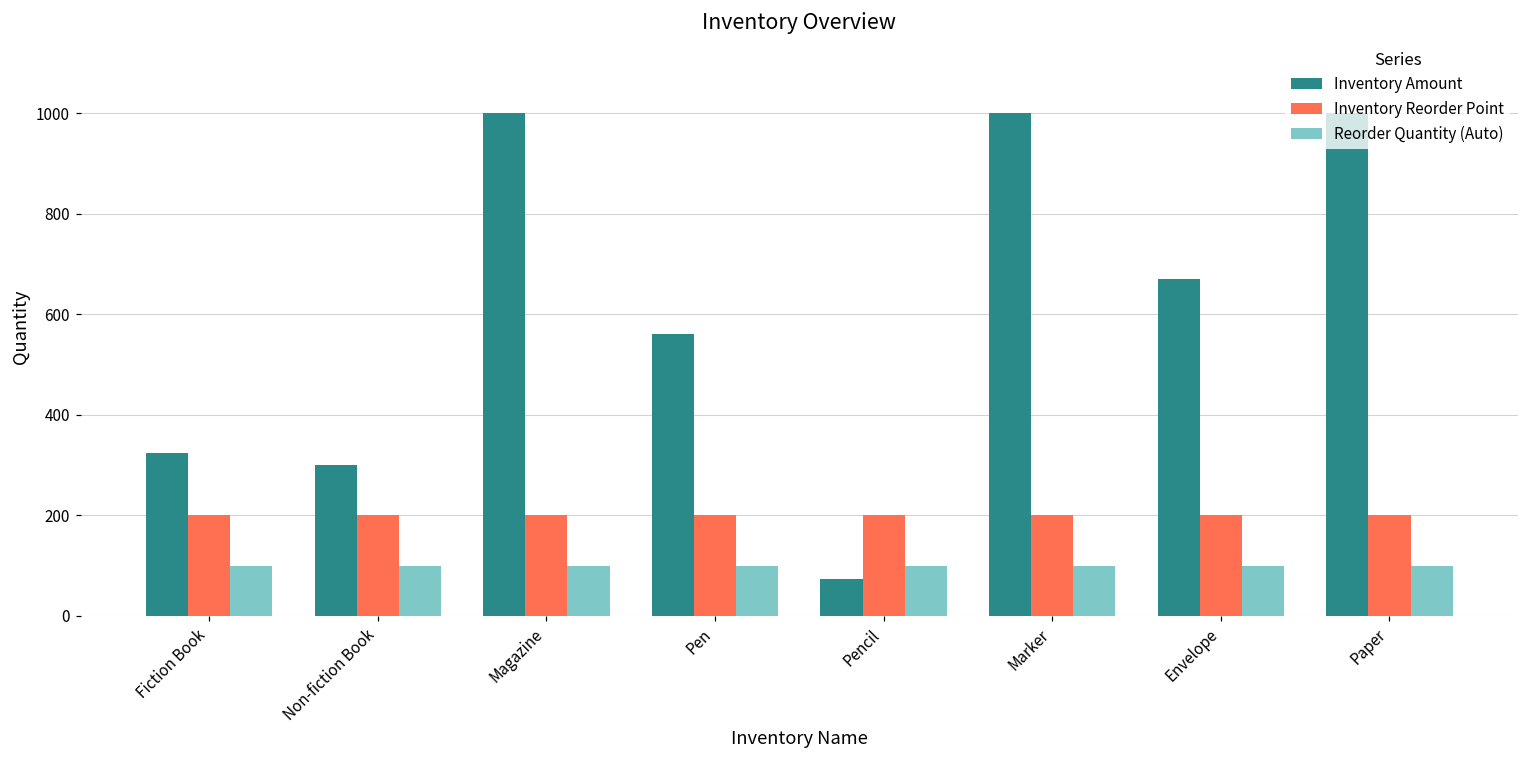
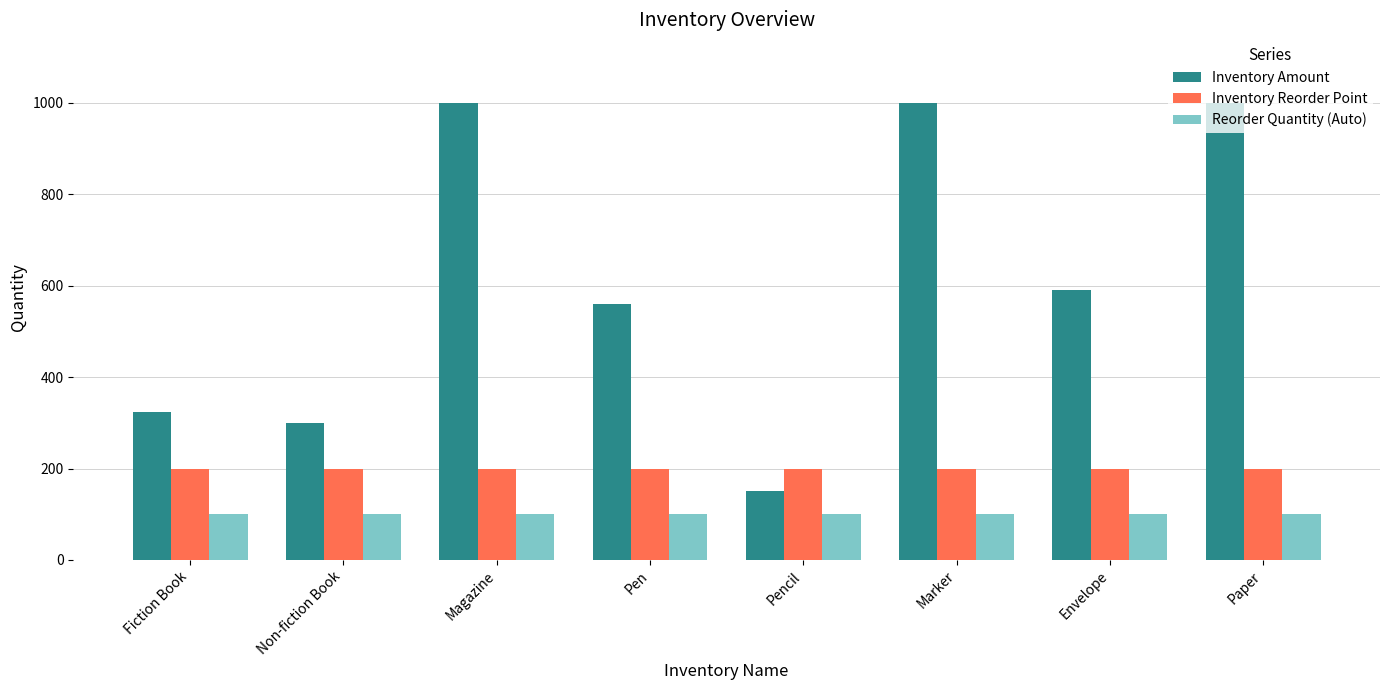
Inventory Amount, Pencil: 70 -> 150
Inventory Amount, Envelope: 670 -> 590
